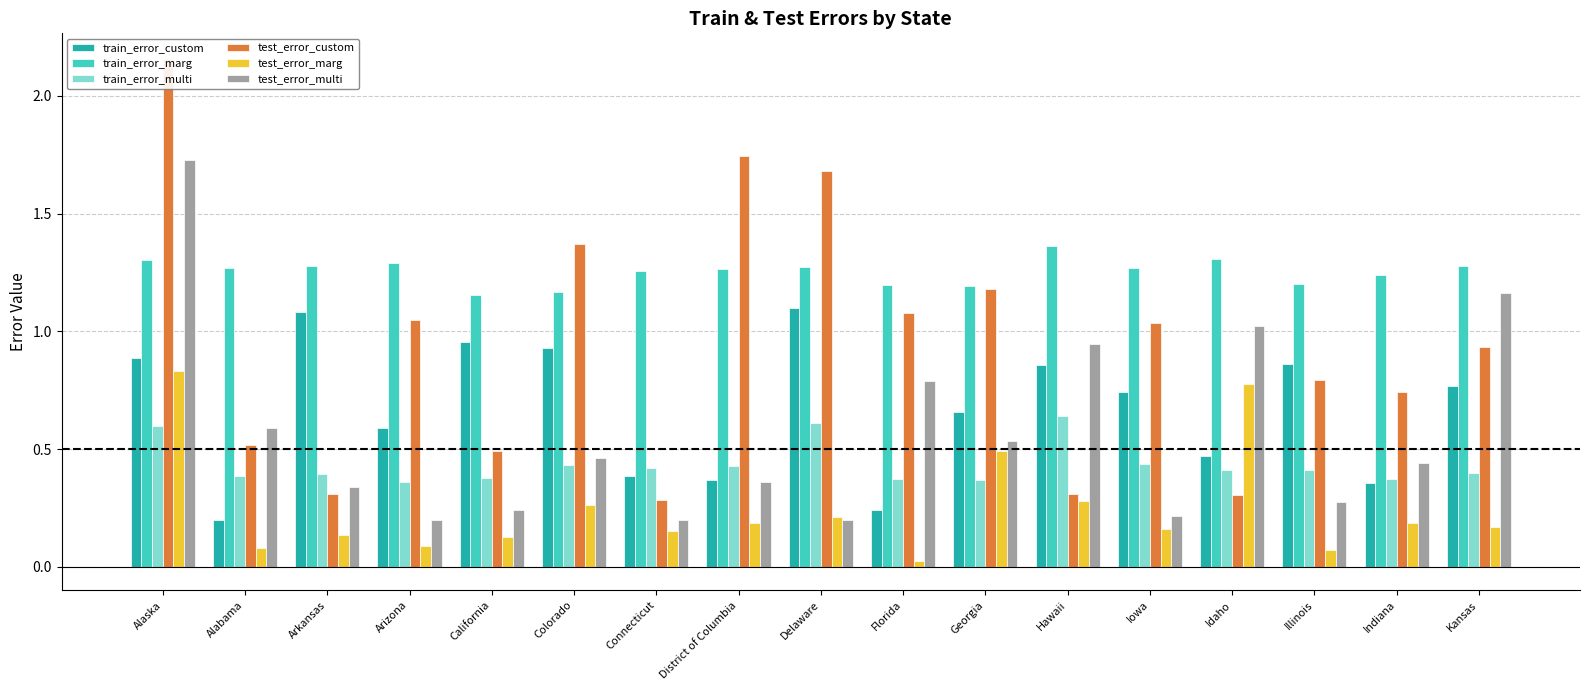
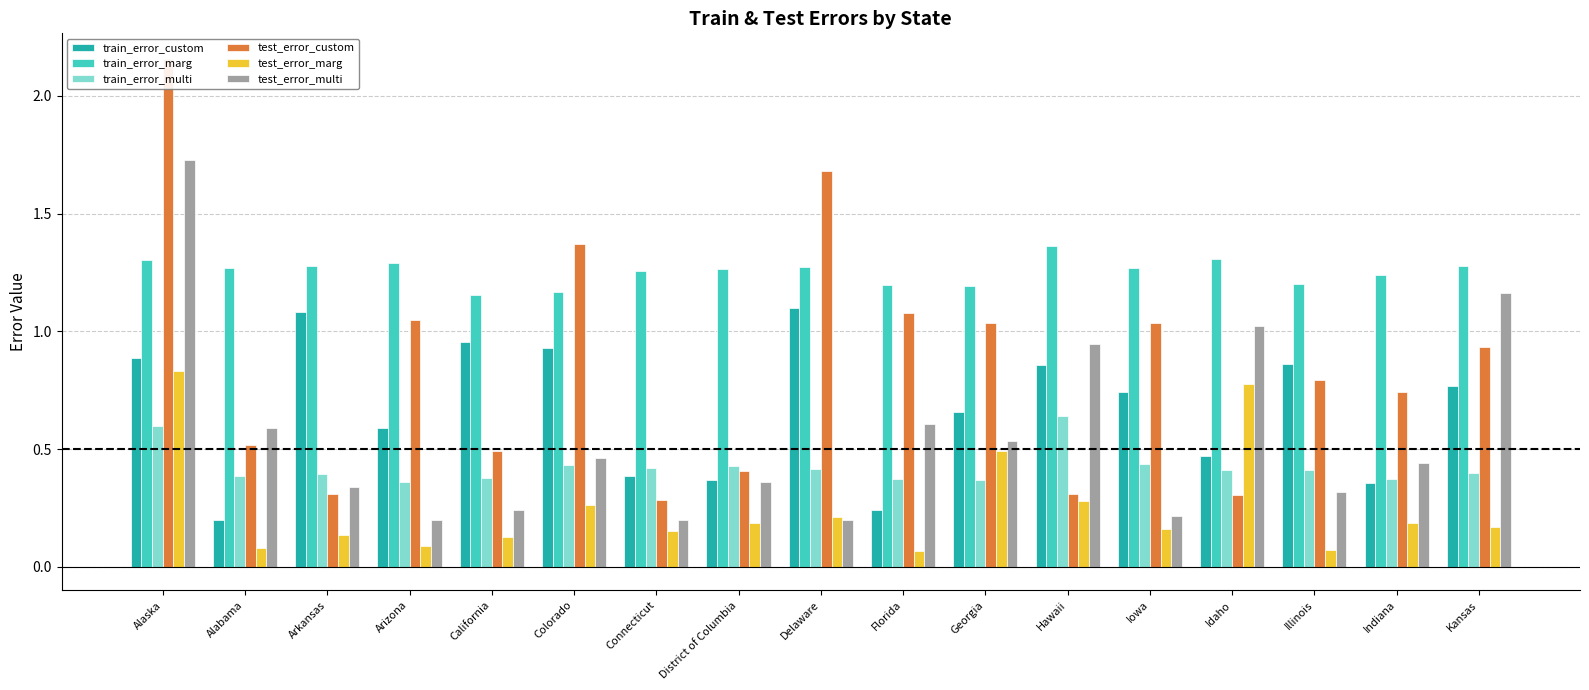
test_error_custom, District of Columbia: 1.74 -> 0.41
train_error_multi, Delaware: 0.61 -> 0.41
test_error_marg, Florida: 0.02 -> 0.07
test_error_multi, Florida: 0.79 -> 0.61
test_error_custom, Georgia: 1.18 -> 1.04
test_error_multi, Illinois: 0.28 -> 0.32
